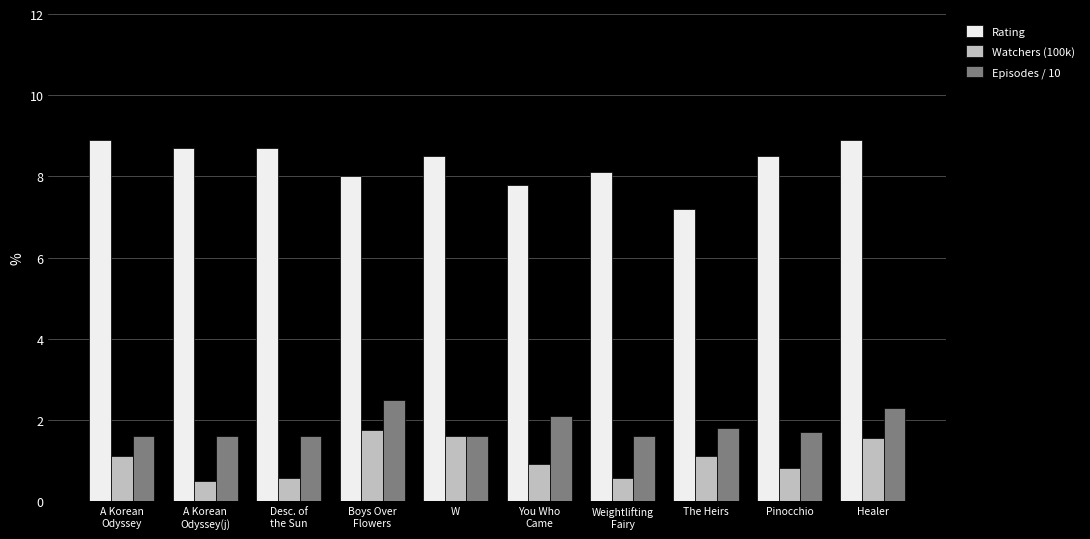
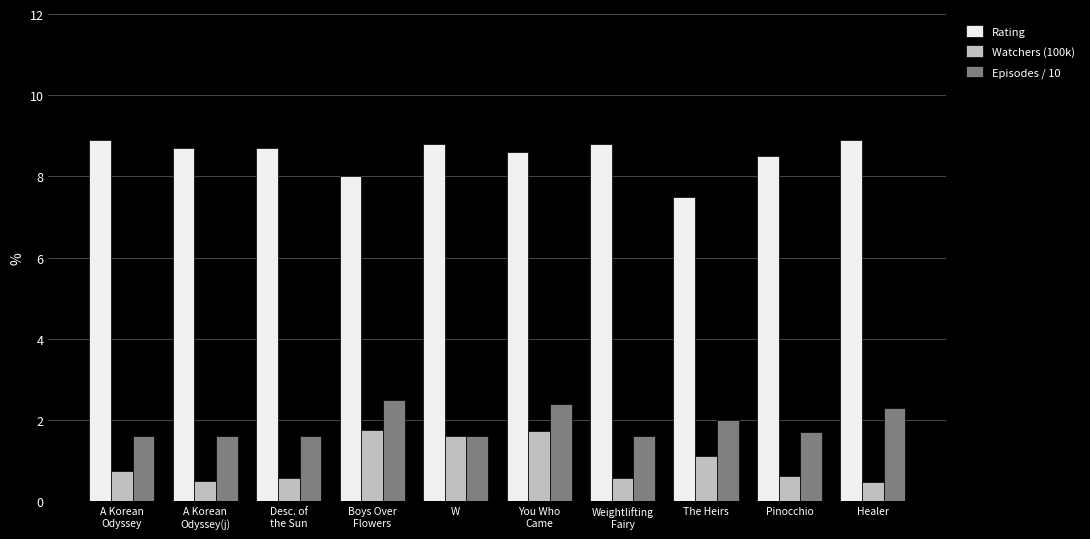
Watchers (100k), A Korean Odyssey: 1.1 -> 0.7
Rating, W: 8.5 -> 8.8
Rating, You Who Came: 7.8 -> 8.6
Watchers (100k), You Who Came: 0.9 -> 1.7
Episodes / 10, You Who Came: 2.1 -> 2.4
Rating, Weightlifting Fairy: 8.1 -> 8.8
Rating, The Heirs: 7.2 -> 7.5
Episodes / 10, The Heirs: 1.8 -> 2.0
Watchers (100k), Pinocchio: 0.8 -> 0.6
Watchers (100k), Healer: 1.6 -> 0.5
